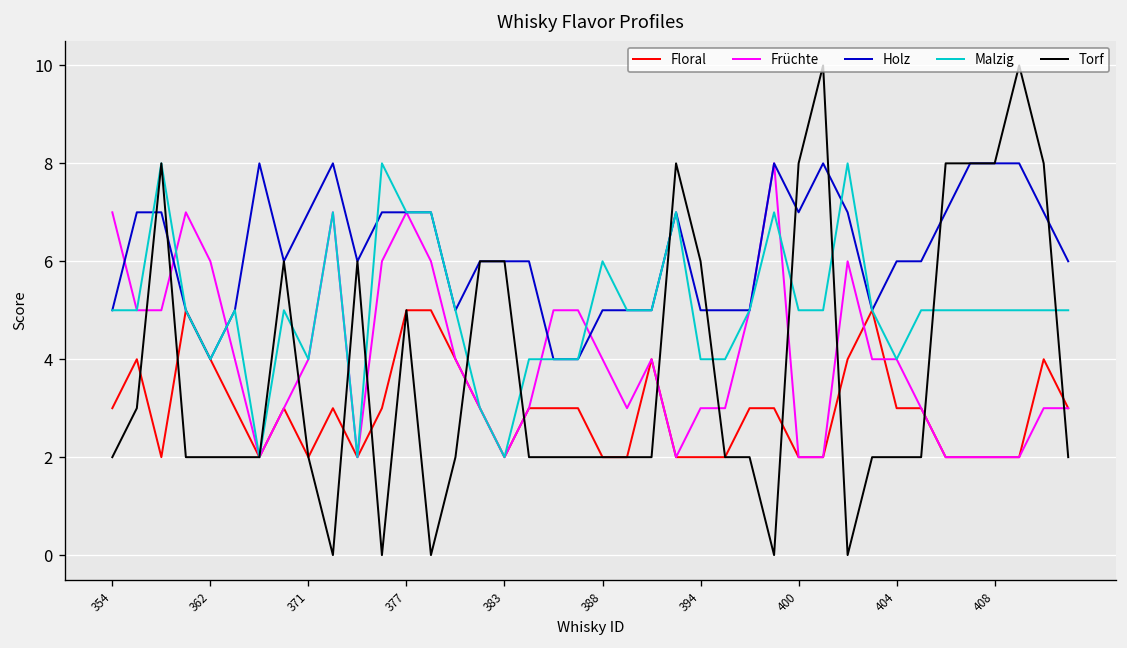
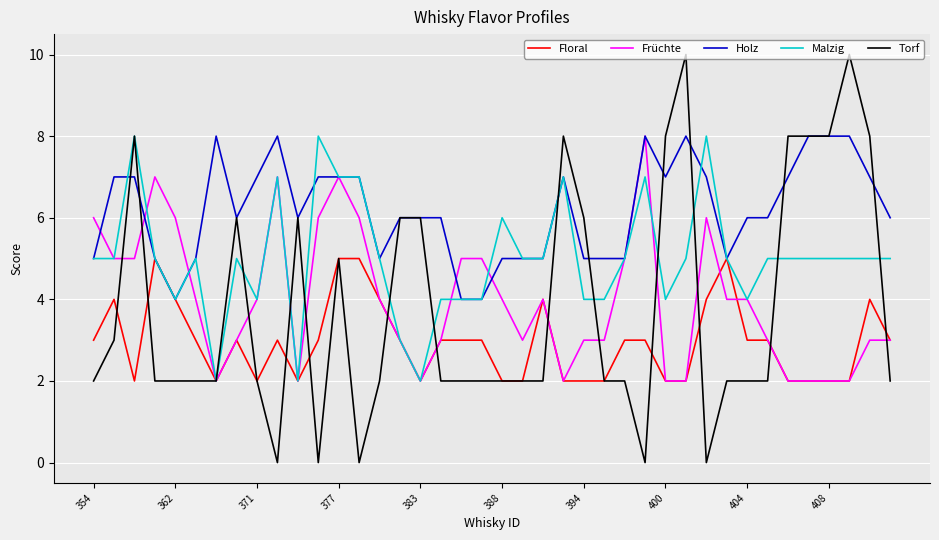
Früchte, 354: 7 -> 6
Malzig, 400: 5 -> 4
